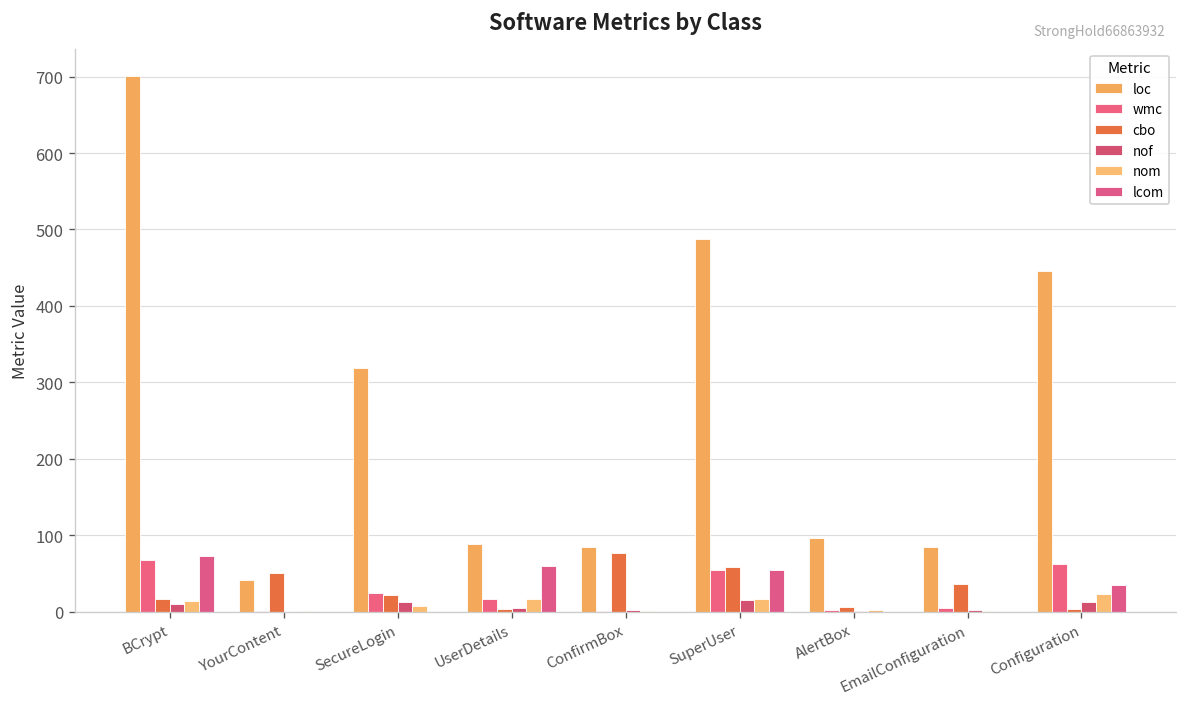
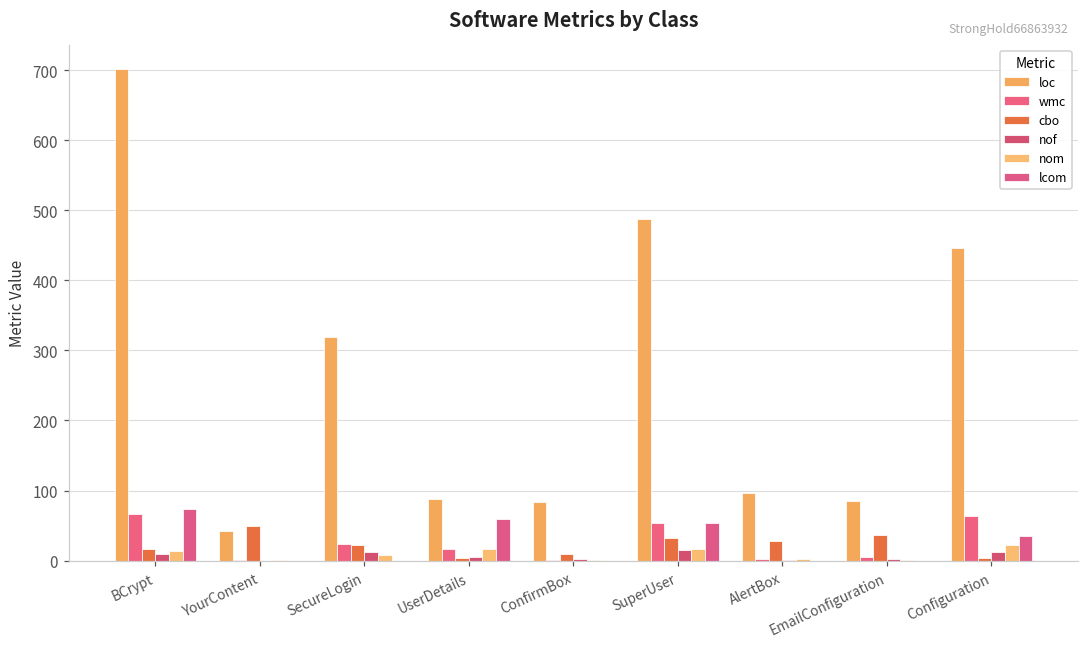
cbo, ConfirmBox: 80 -> 10
cbo, SuperUser: 60 -> 30
cbo, AlertBox: 10 -> 30
